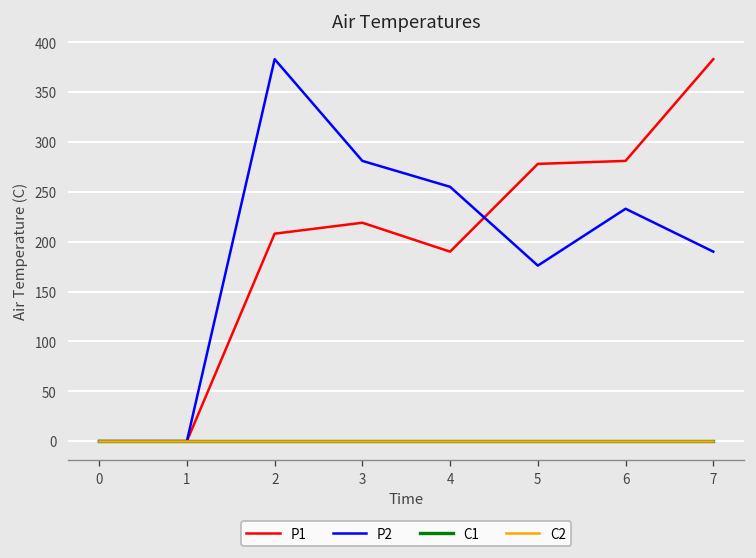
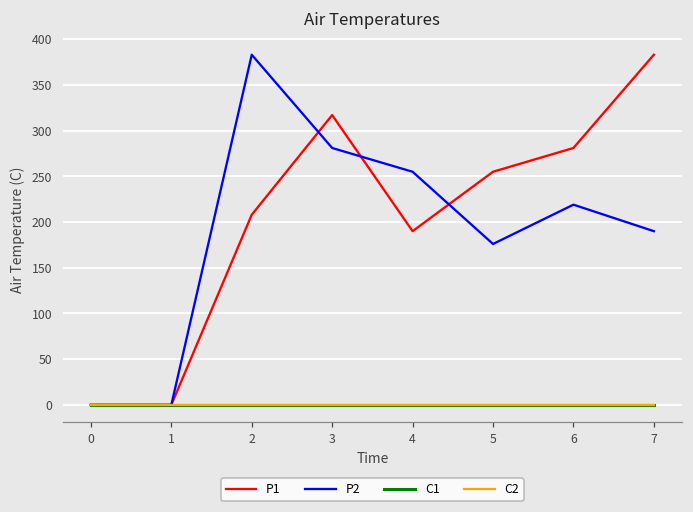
P1, 3: 220 -> 320
P1, 5: 280 -> 260
P2, 6: 230 -> 220
